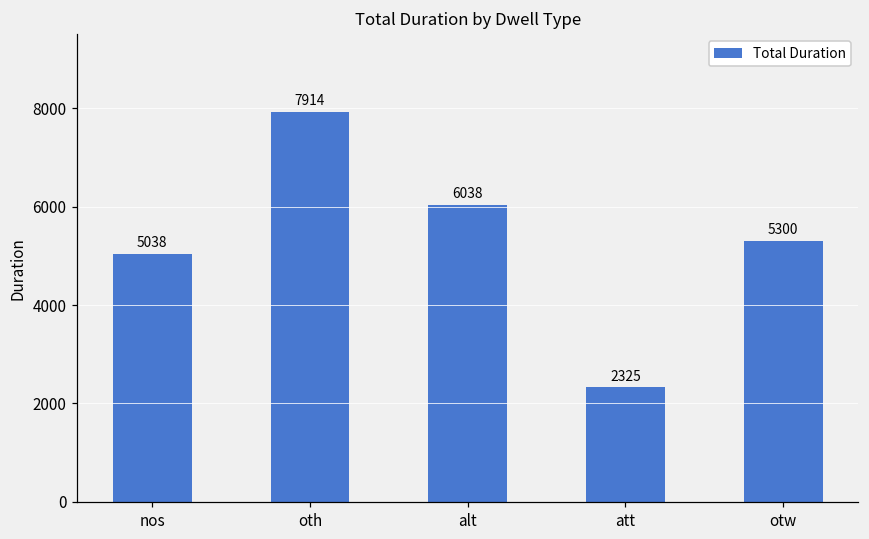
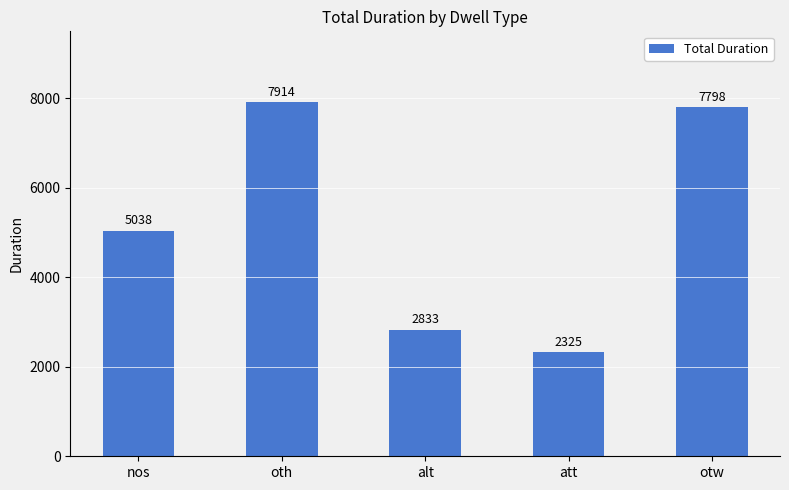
alt: 6038 -> 2833
otw: 5300 -> 7798
